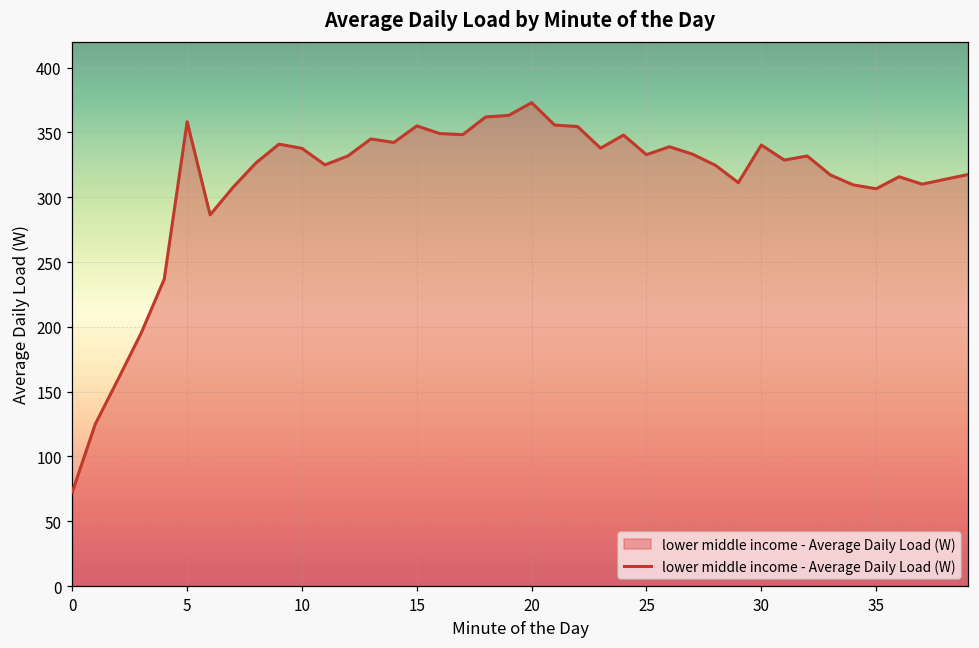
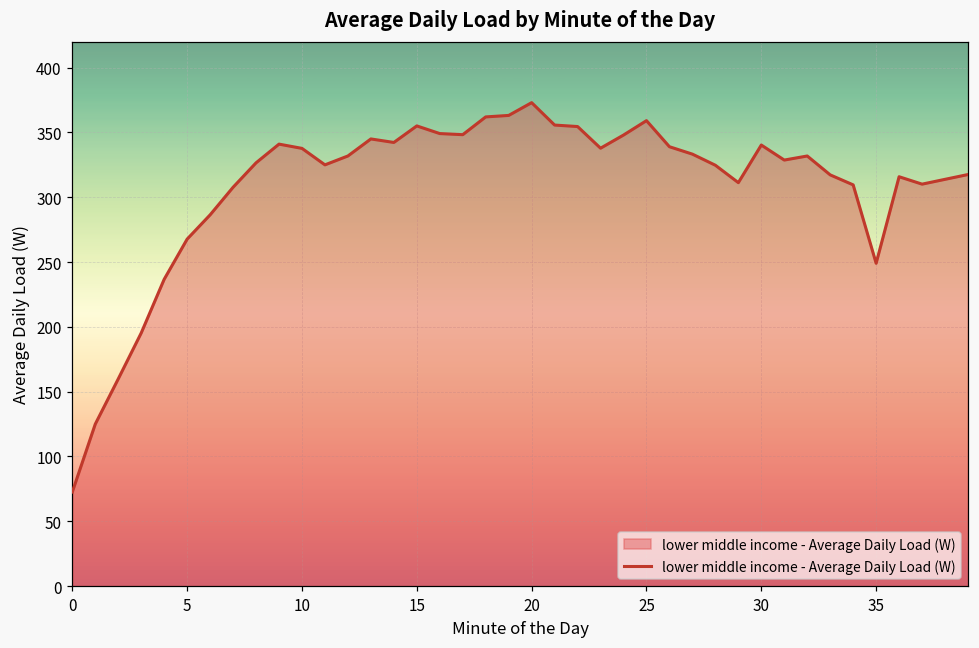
5: 358 -> 268
25: 333 -> 359
35: 307 -> 249
